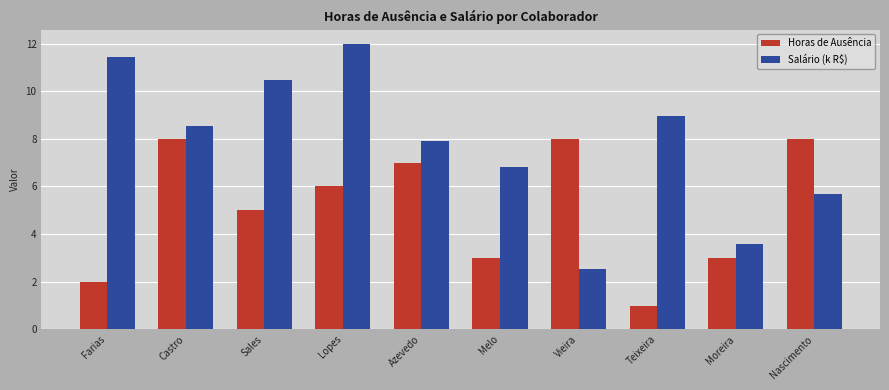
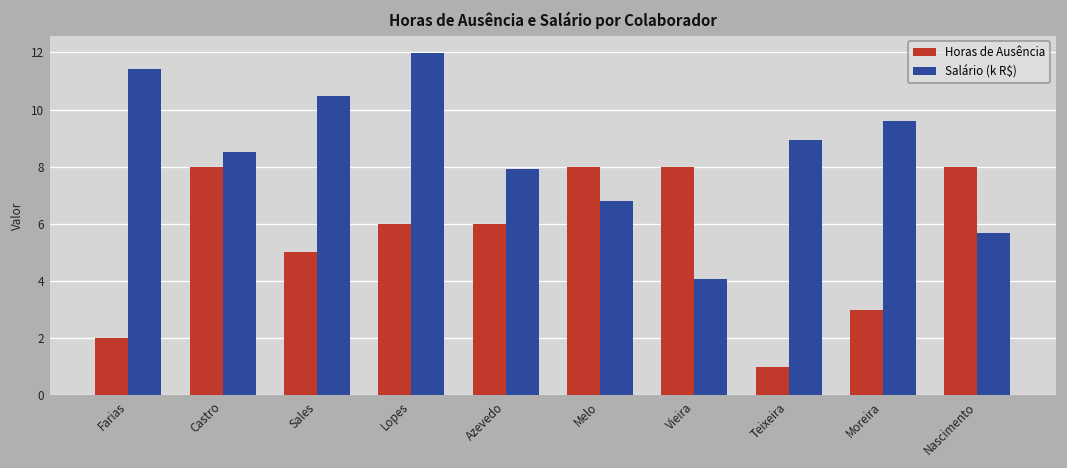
Horas de Ausência, Azevedo: 7 -> 6
Horas de Ausência, Melo: 3 -> 8
Salário (k R$), Vieira: 2.5 -> 4.1
Salário (k R$), Moreira: 3.6 -> 9.6
